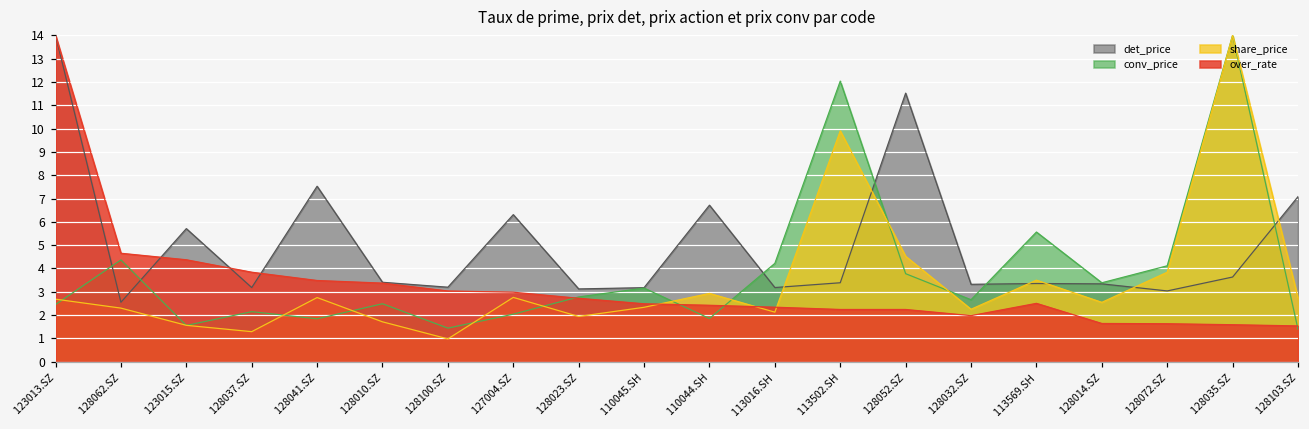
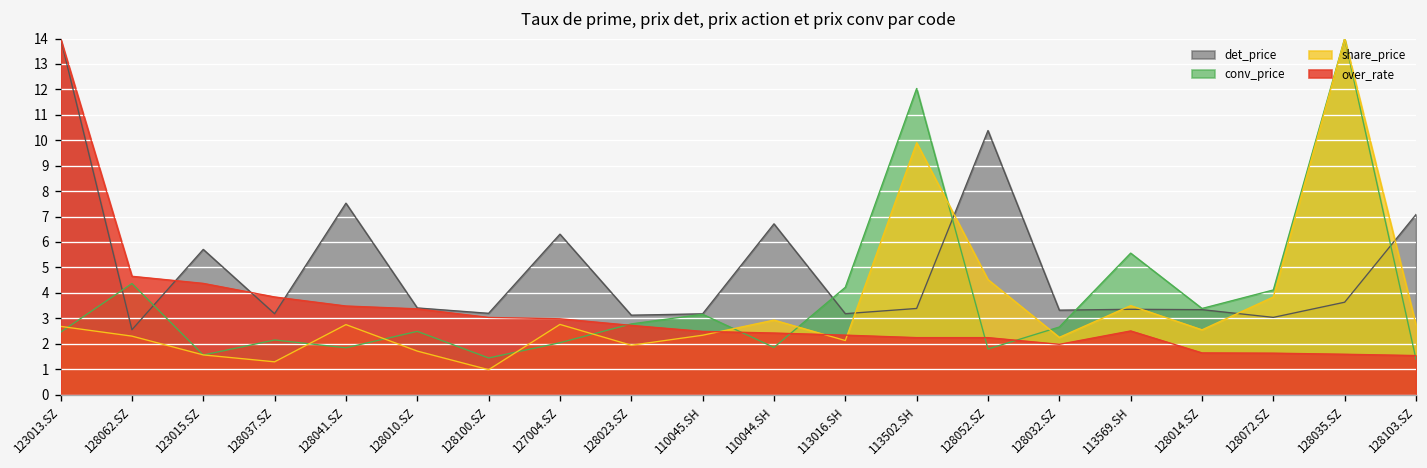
det_price, 128052.SZ: 11.5 -> 10.4
conv_price, 128052.SZ: 3.8 -> 1.8
